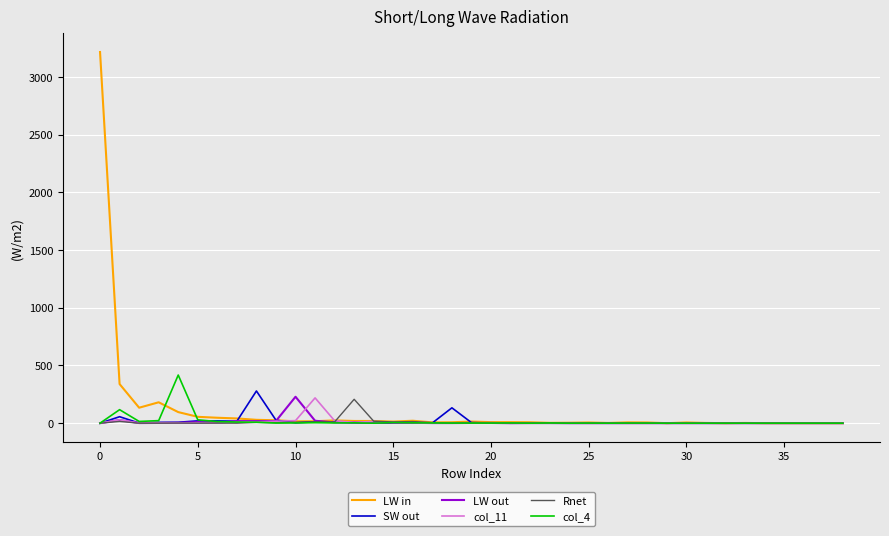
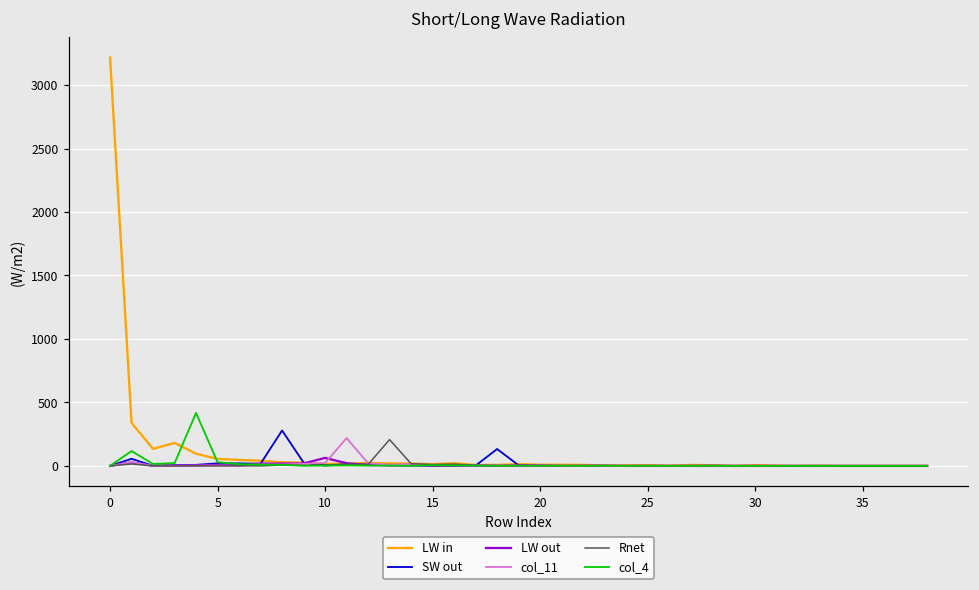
LW out, 10: 230 -> 60
